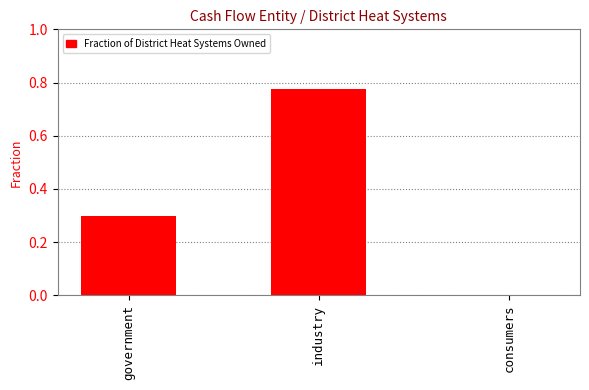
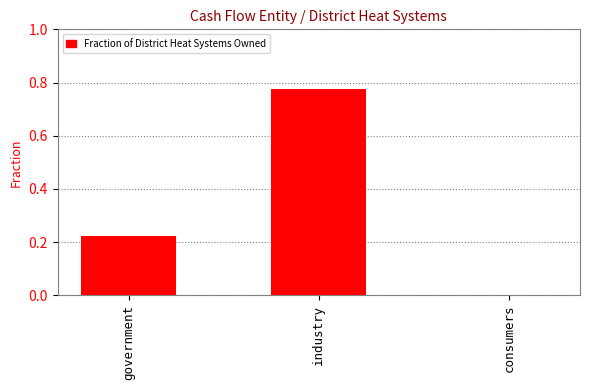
government: 0.30 -> 0.22
